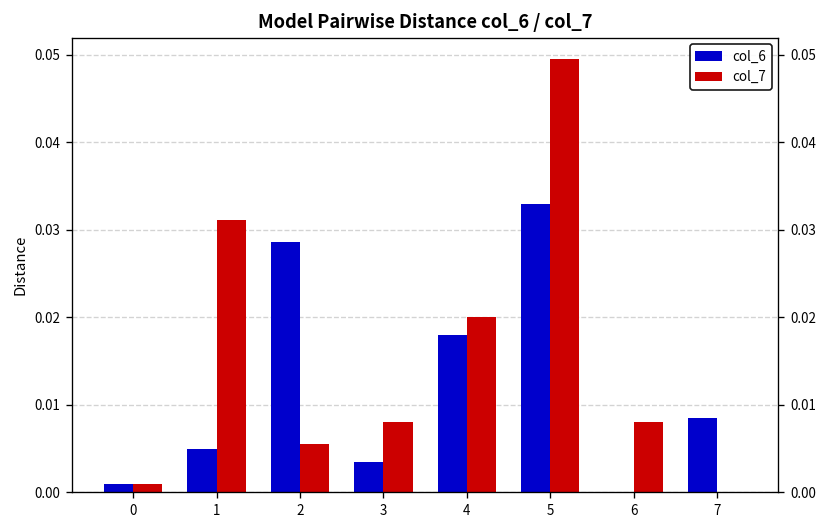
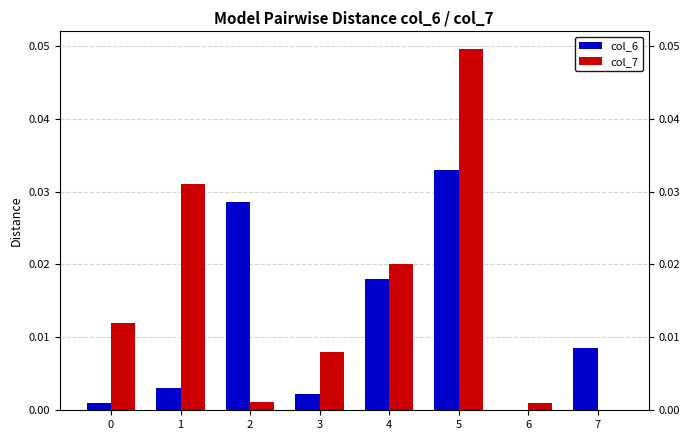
col_7, 0: 0.001 -> 0.012
col_6, 1: 0.005 -> 0.003
col_7, 2: 0.006 -> 0.001
col_6, 3: 0.004 -> 0.002
col_7, 6: 0.008 -> 0.001
